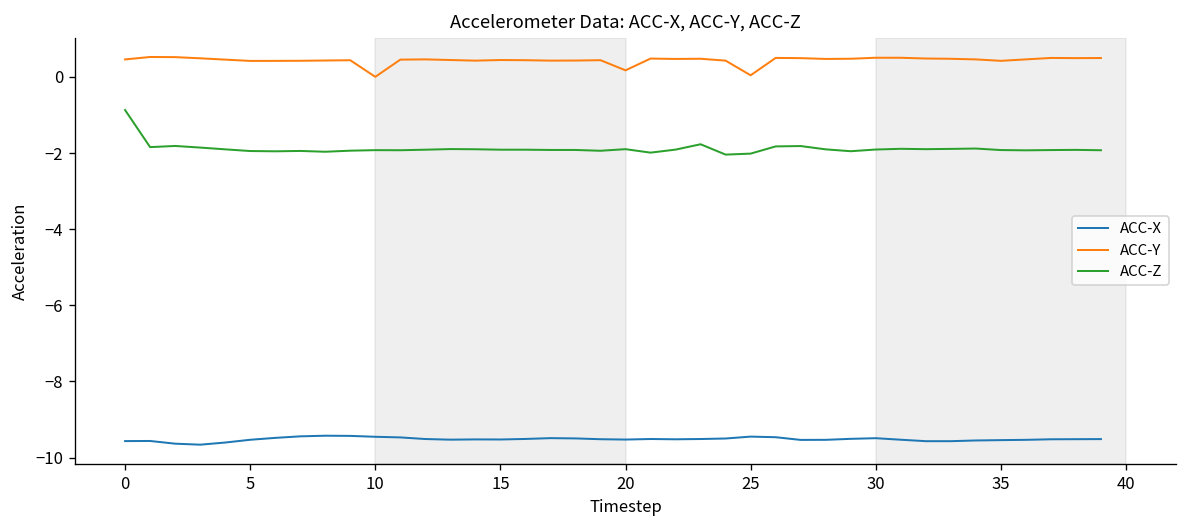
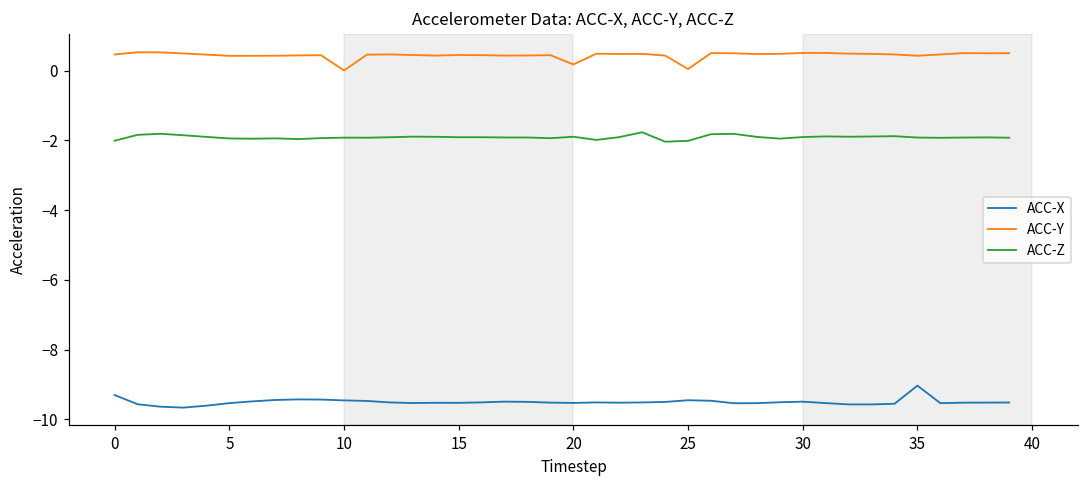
ACC-X, 0: -9.6 -> -9.3
ACC-Z, 0: -0.9 -> -2.0
ACC-X, 35: -9.5 -> -9.0
